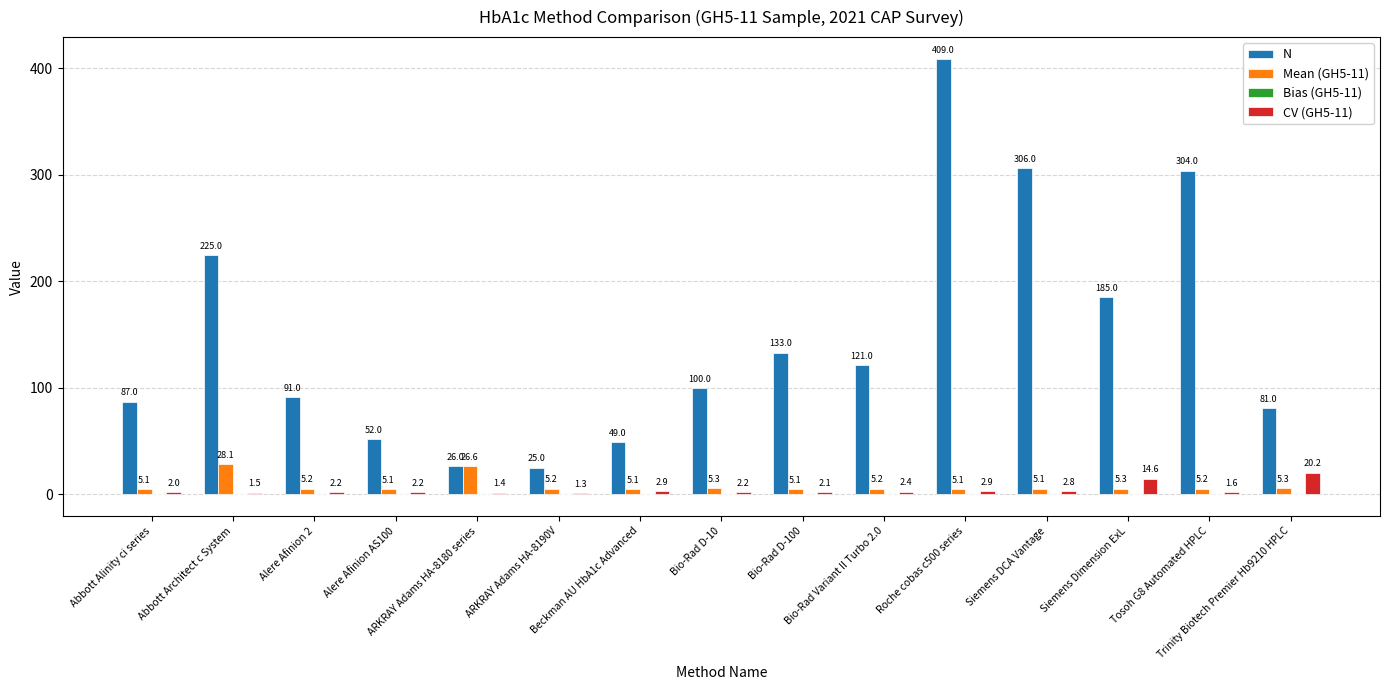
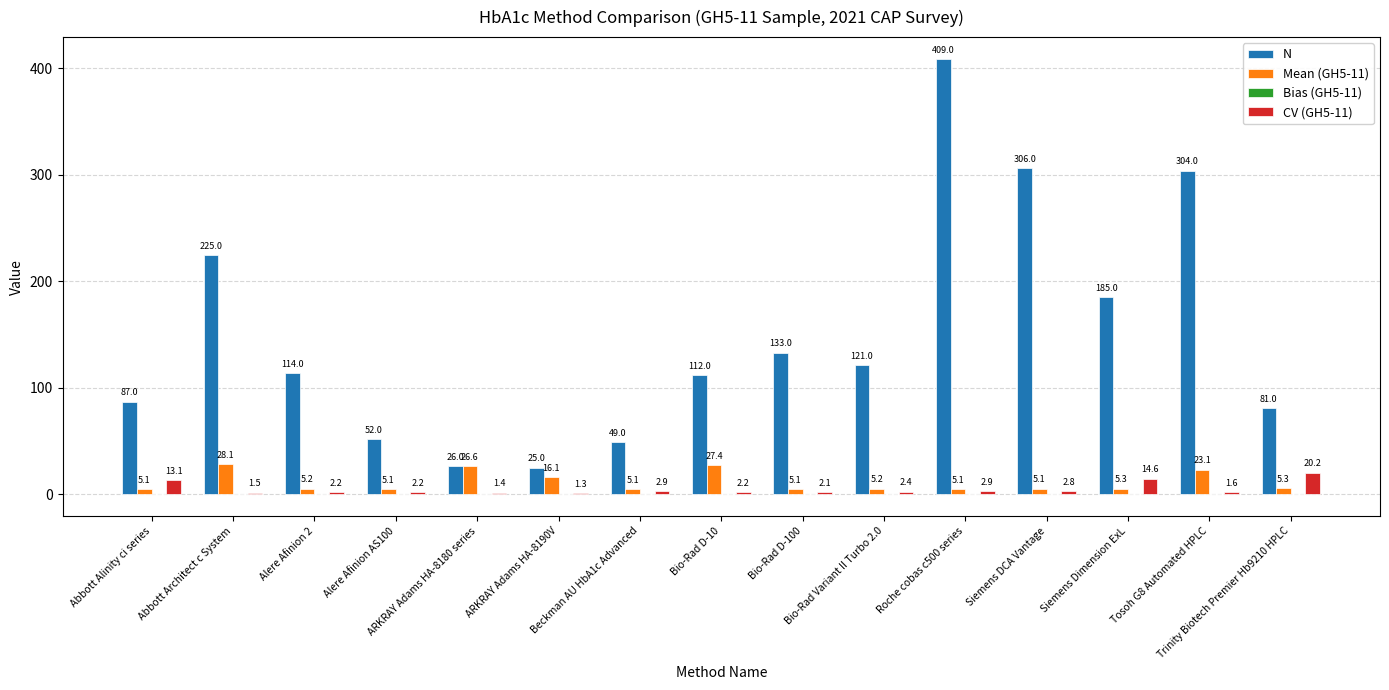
CV (GH5-11), Abbott Alinity ci series: 2.0 -> 13.1
N, Alere Afinion 2: 91.0 -> 114.0
Mean (GH5-11), ARKRAY Adams HA-8190V: 5.2 -> 16.1
N, Bio-Rad D-10: 100.0 -> 112.0
Mean (GH5-11), Bio-Rad D-10: 5.3 -> 27.4
Mean (GH5-11), Tosoh G8 Automated HPLC: 5.2 -> 23.1
